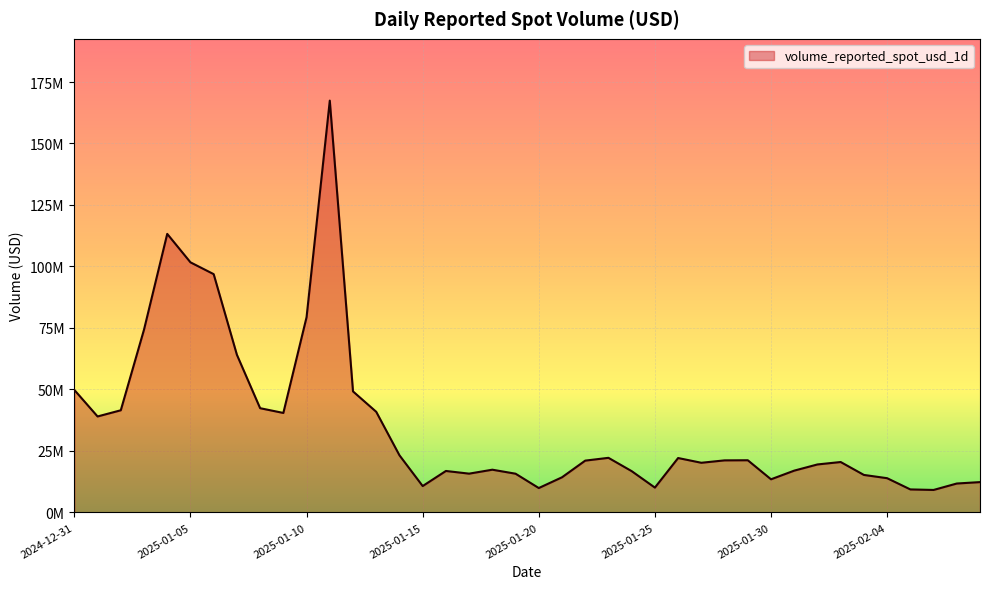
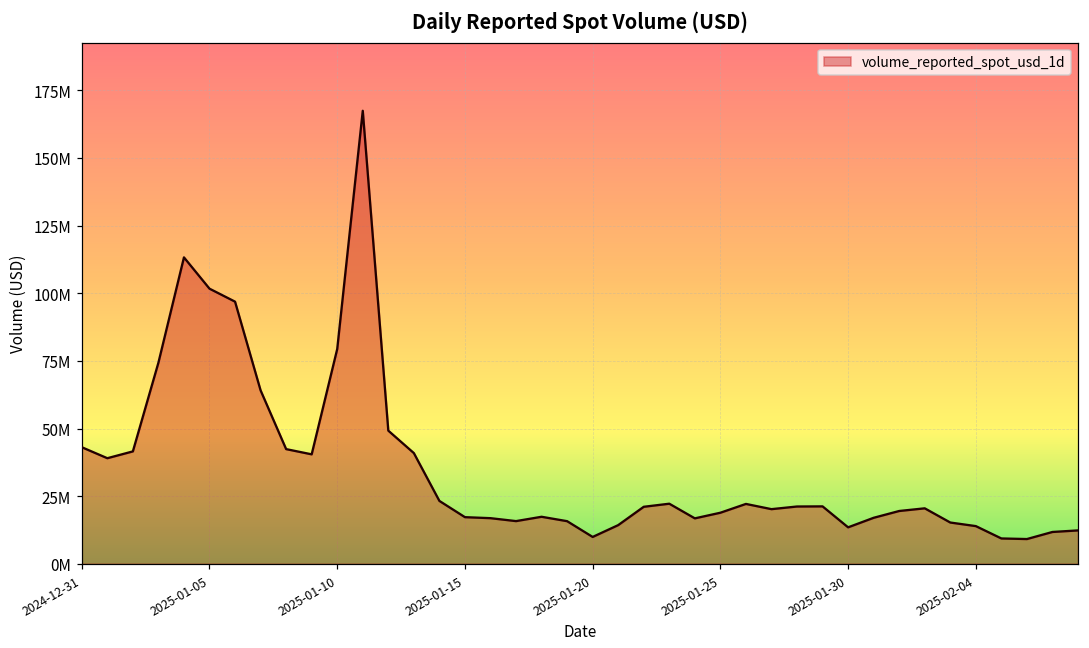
2024-12-31: 50000000 -> 43000000
2025-01-15: 11000000 -> 17000000
2025-01-25: 10000000 -> 19000000
